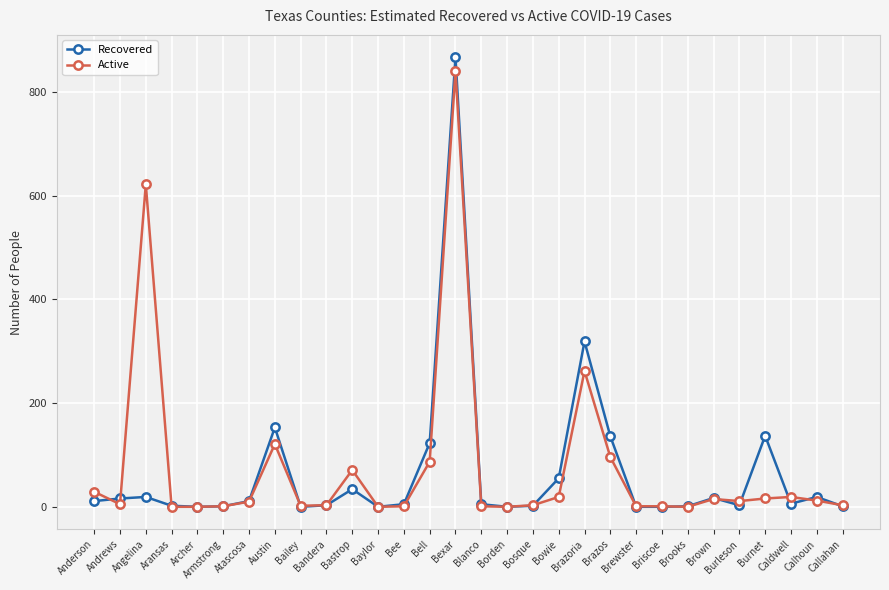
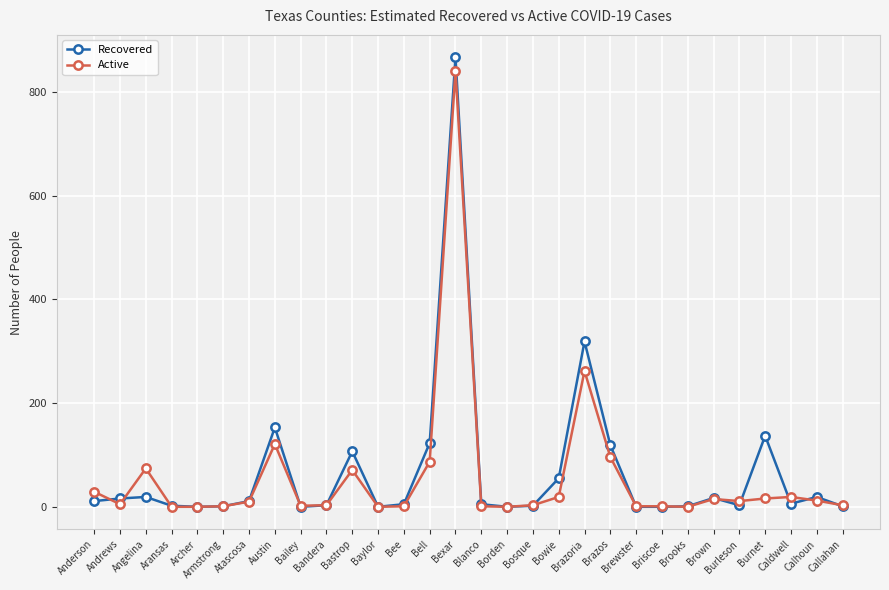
Active, Angelina: 620 -> 70
Recovered, Bastrop: 30 -> 110
Recovered, Brazos: 140 -> 120
